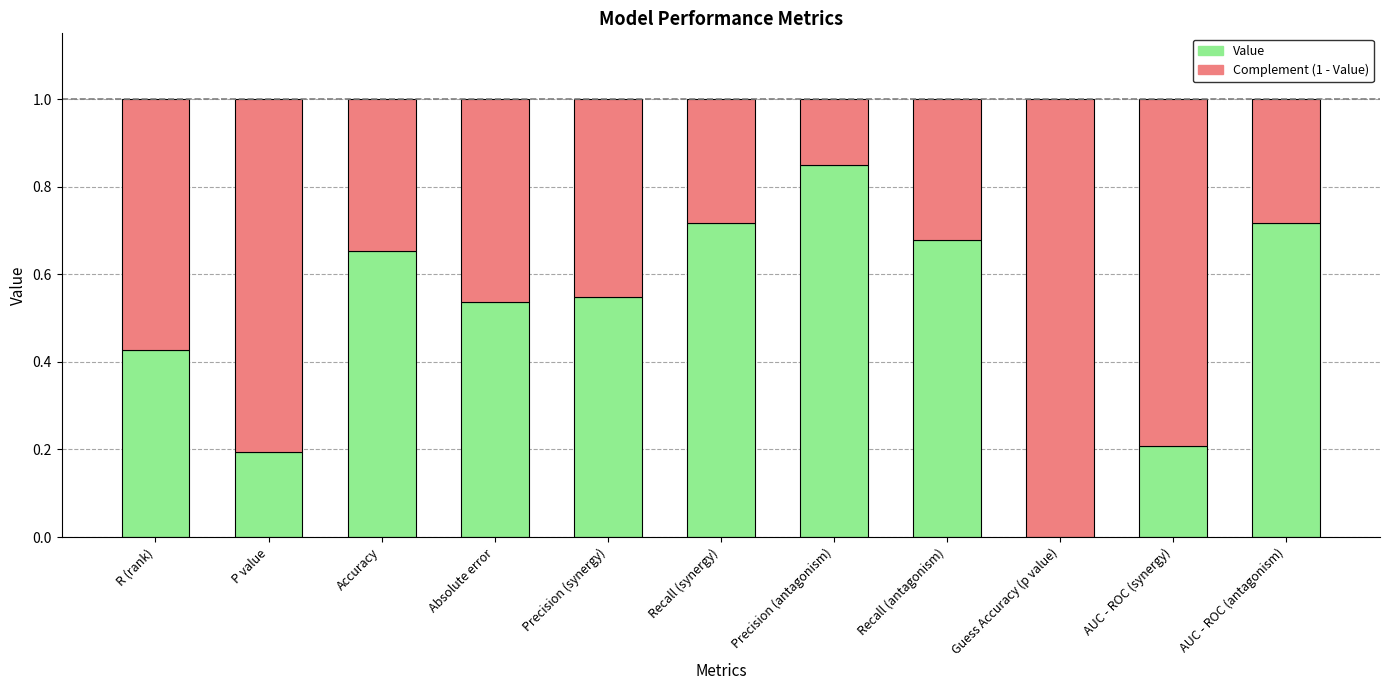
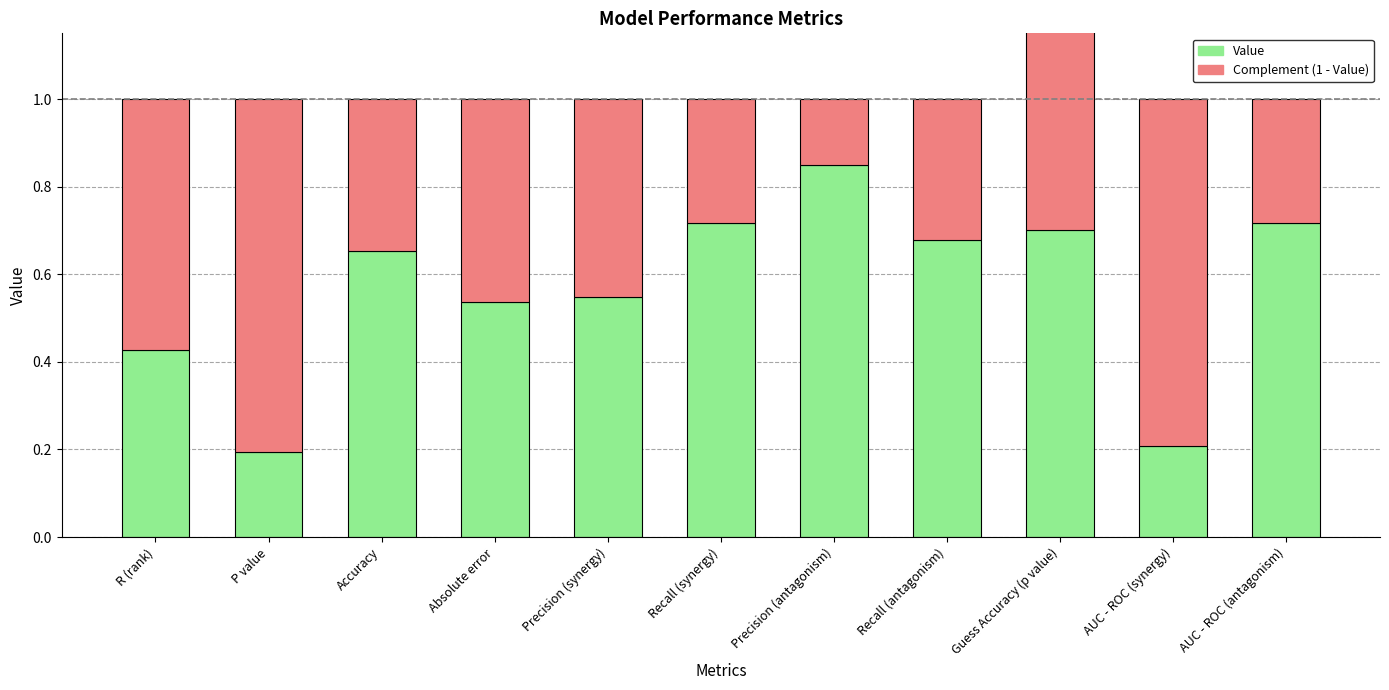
Value, Guess Accuracy (p value): 0.0 -> 0.7
